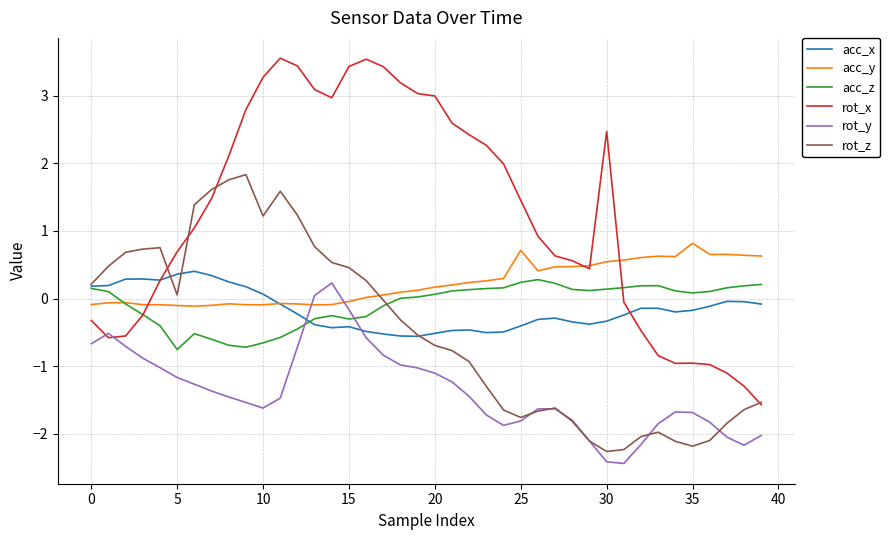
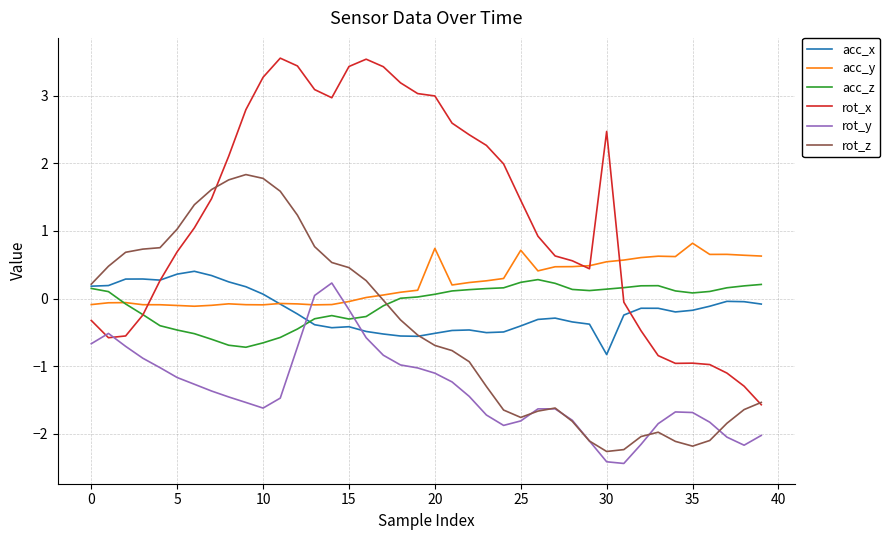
acc_z, 5: -0.8 -> -0.5
rot_z, 5: 0.1 -> 1.0
rot_z, 10: 1.2 -> 1.8
acc_y, 20: 0.2 -> 0.7
acc_x, 30: -0.3 -> -0.8
